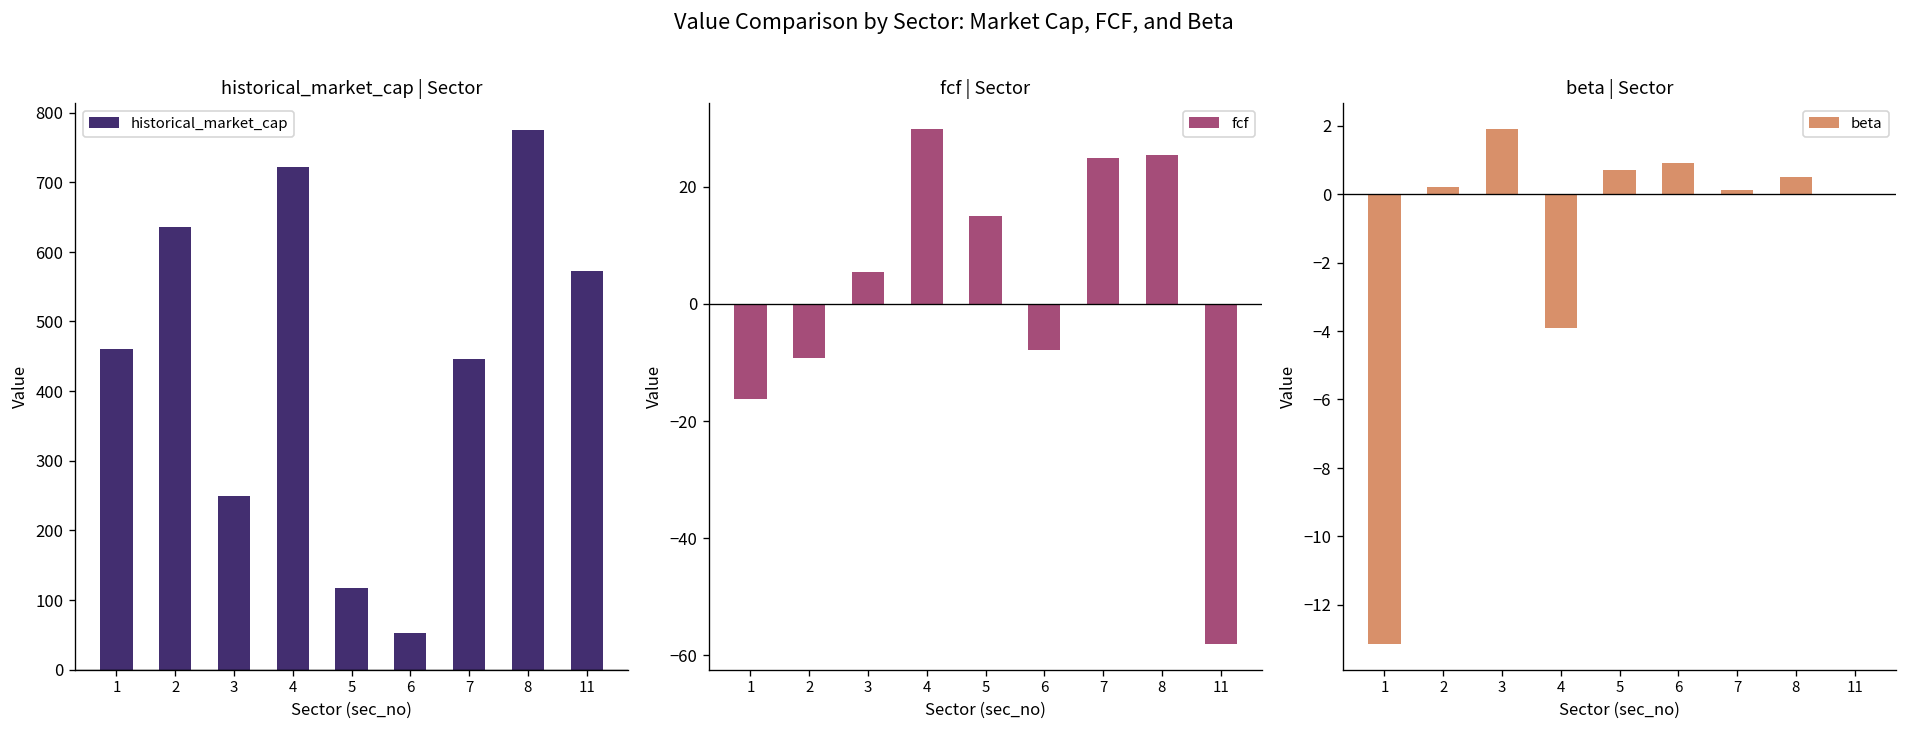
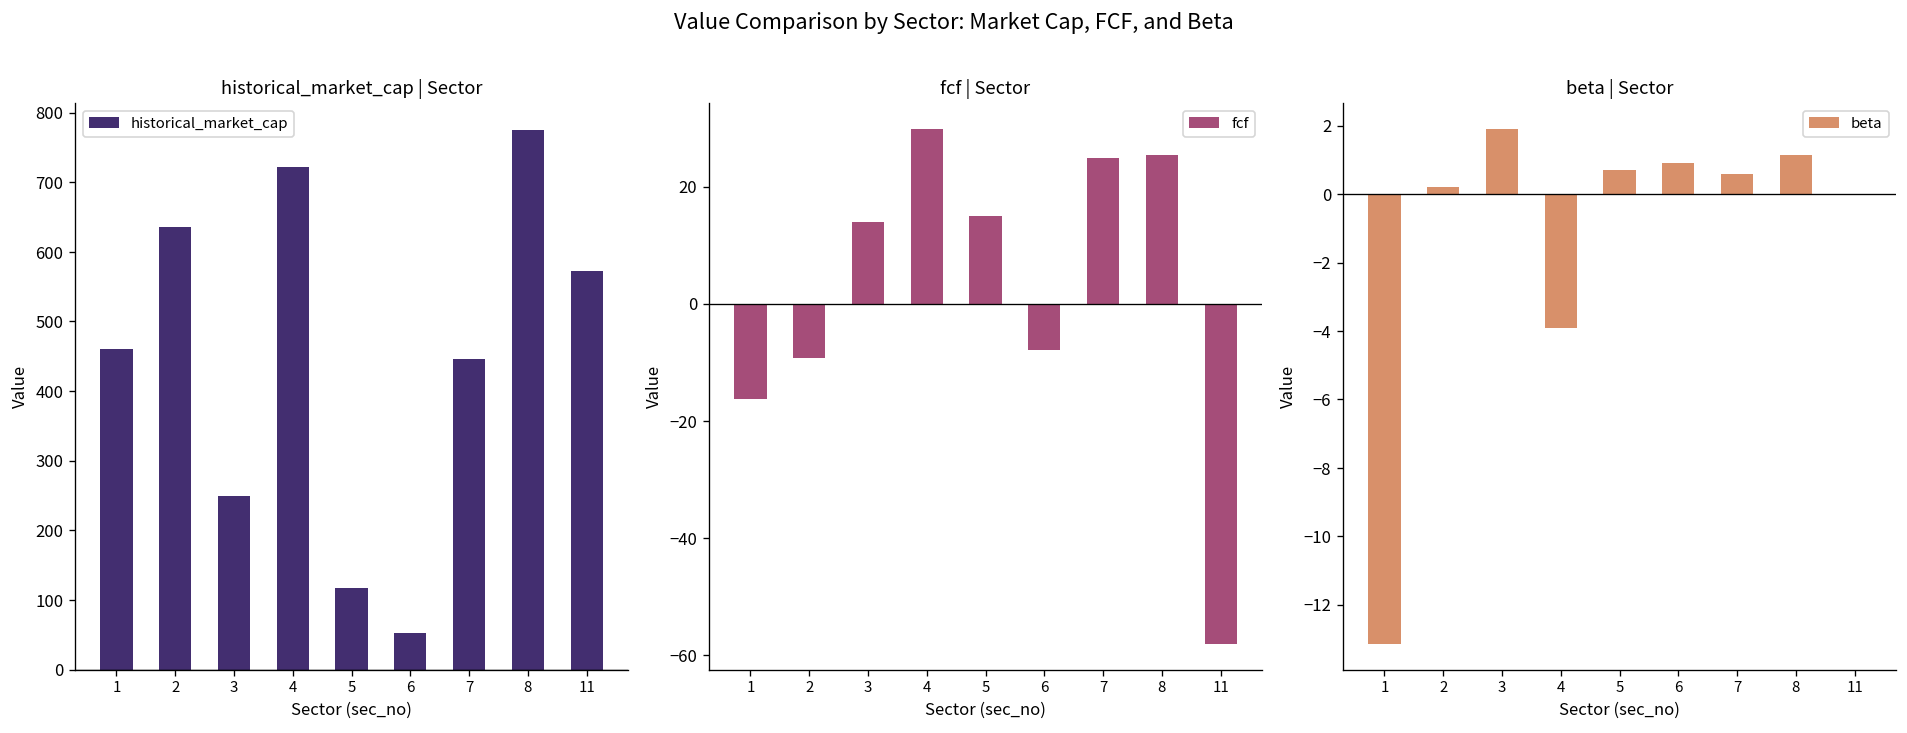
fcf | Sector, 3: 5 -> 14
beta | Sector, 7: 0.1 -> 0.6
beta | Sector, 8: 0.5 -> 1.1
